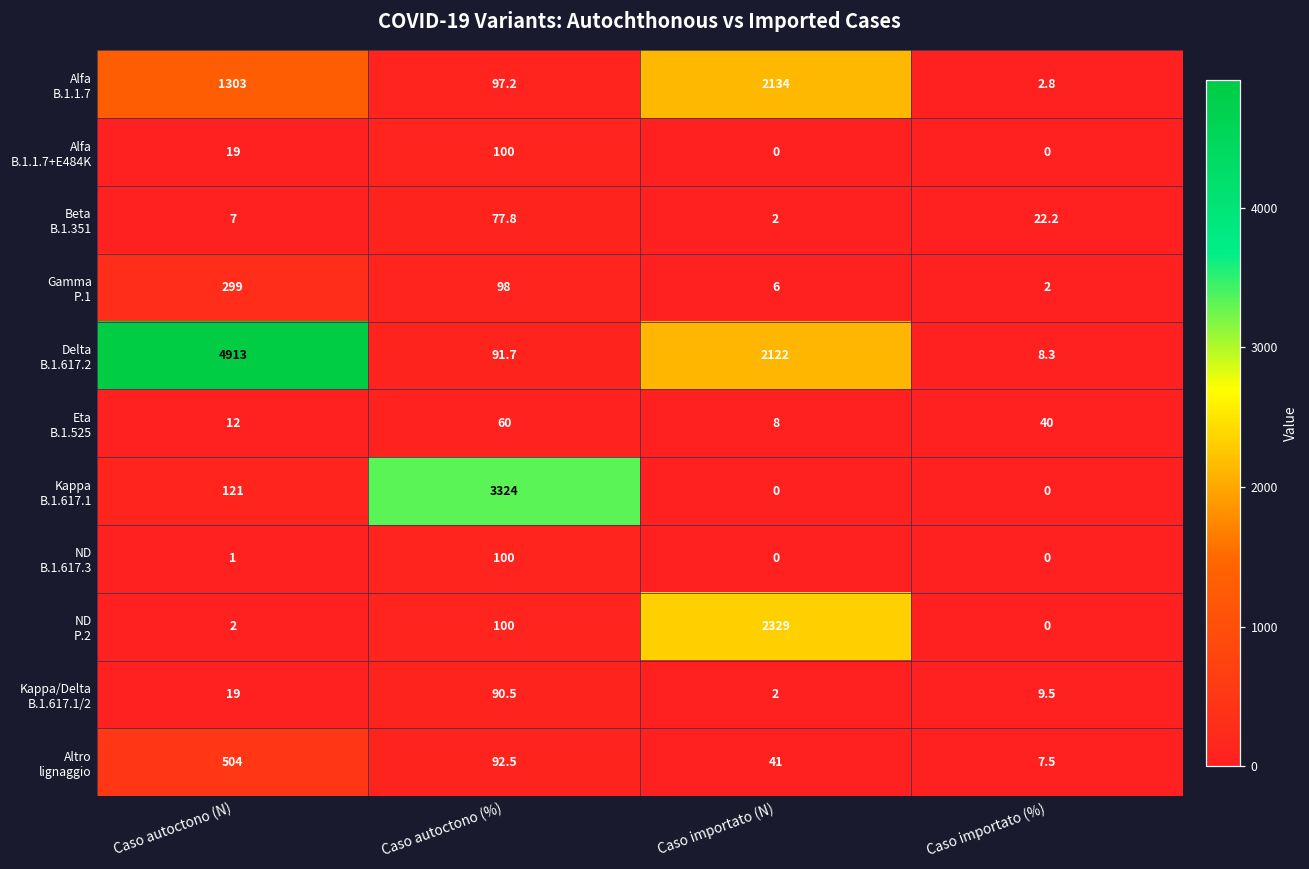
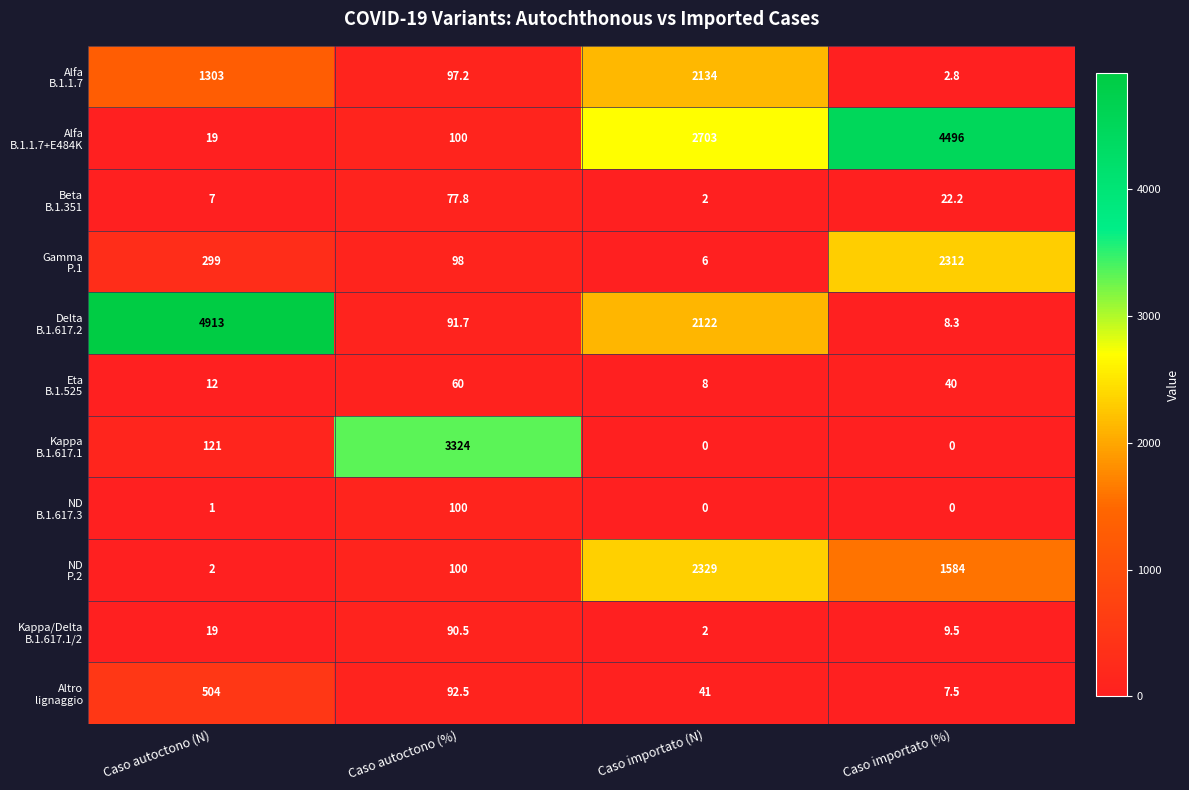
Alfa B.1.1.7+E484K, Caso importato (N): 0 -> 2703
Alfa B.1.1.7+E484K, Caso importato (%): 0 -> 4496
Gamma P.1, Caso importato (%): 2 -> 2312
ND P.2, Caso importato (%): 0 -> 1584
